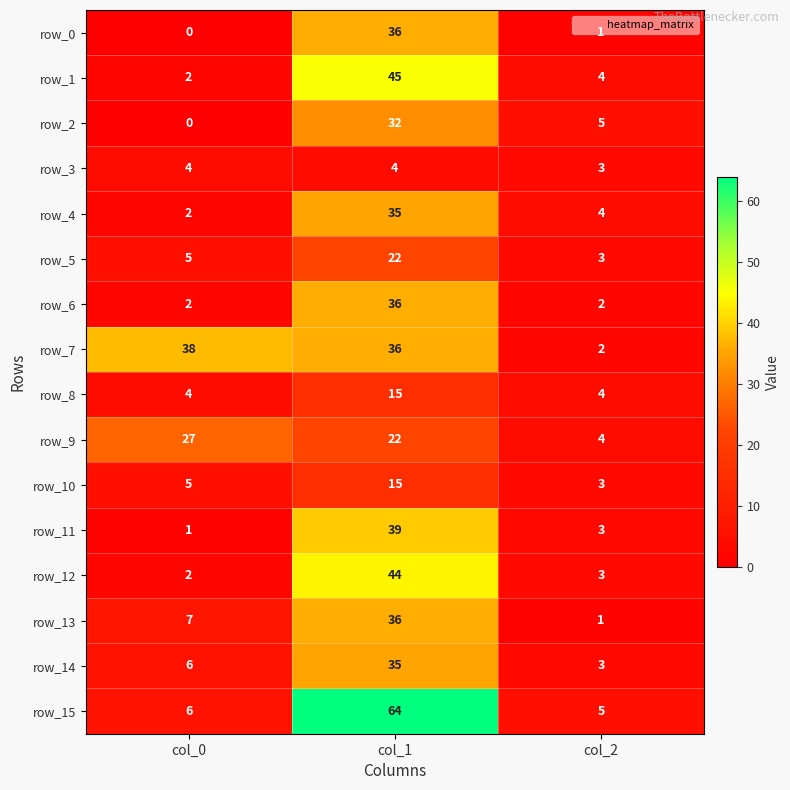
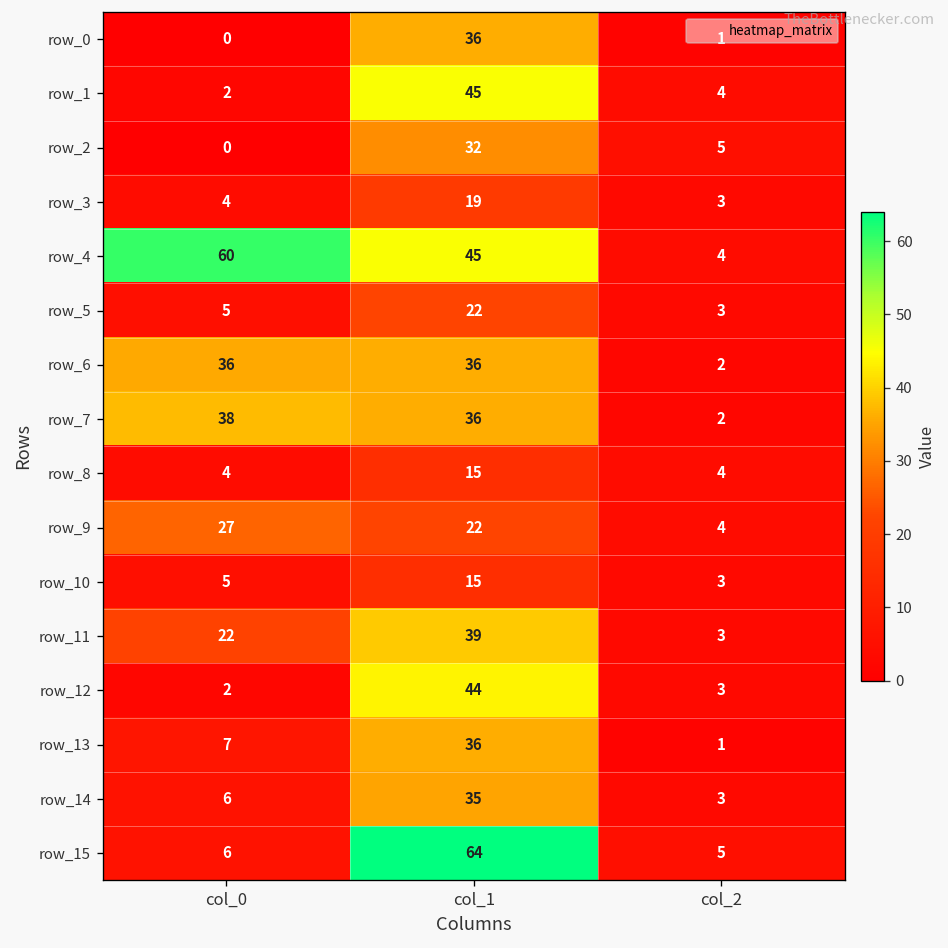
row_3, col_1: 4 -> 19
row_4, col_0: 2 -> 60
row_4, col_1: 35 -> 45
row_6, col_0: 2 -> 36
row_11, col_0: 1 -> 22
